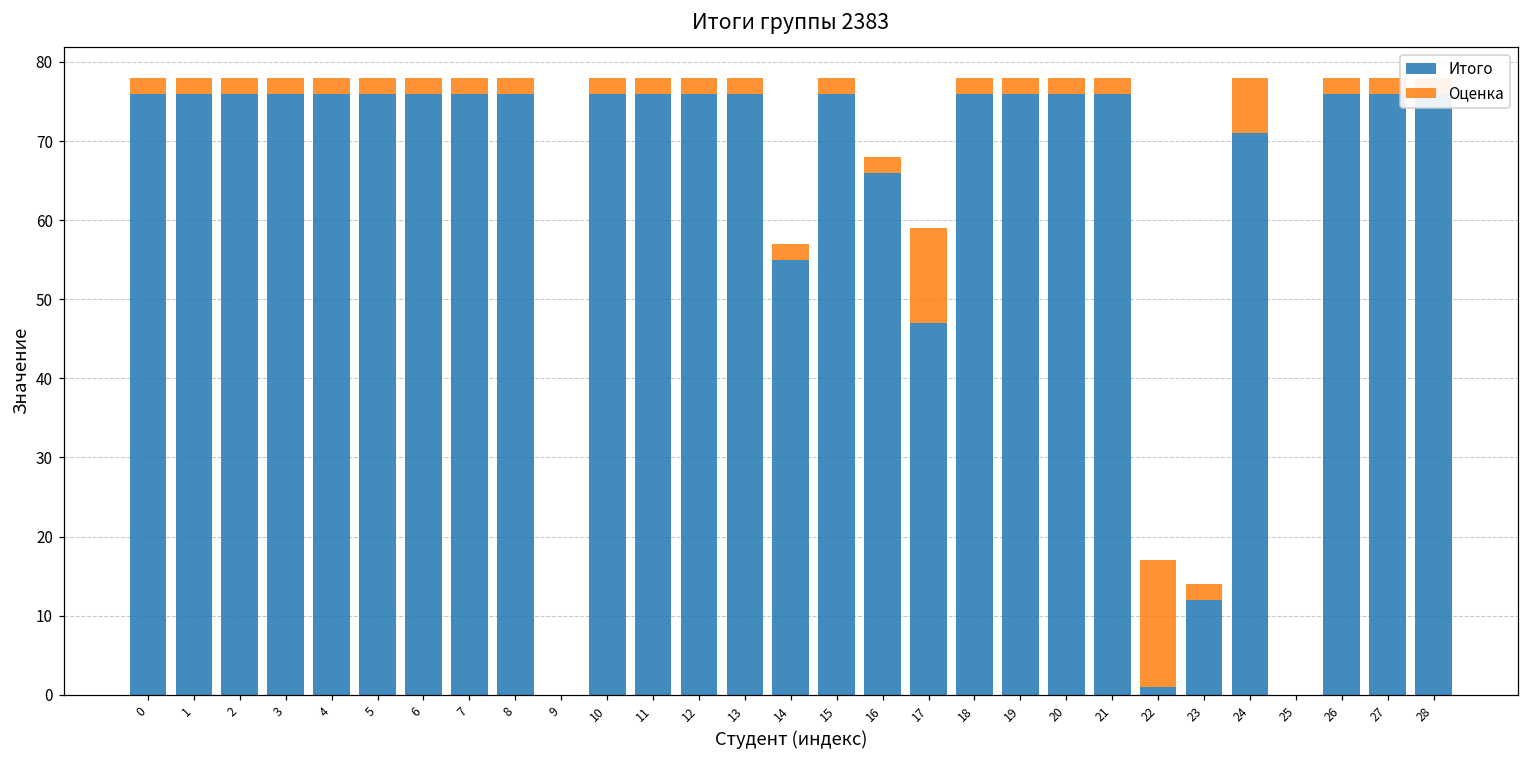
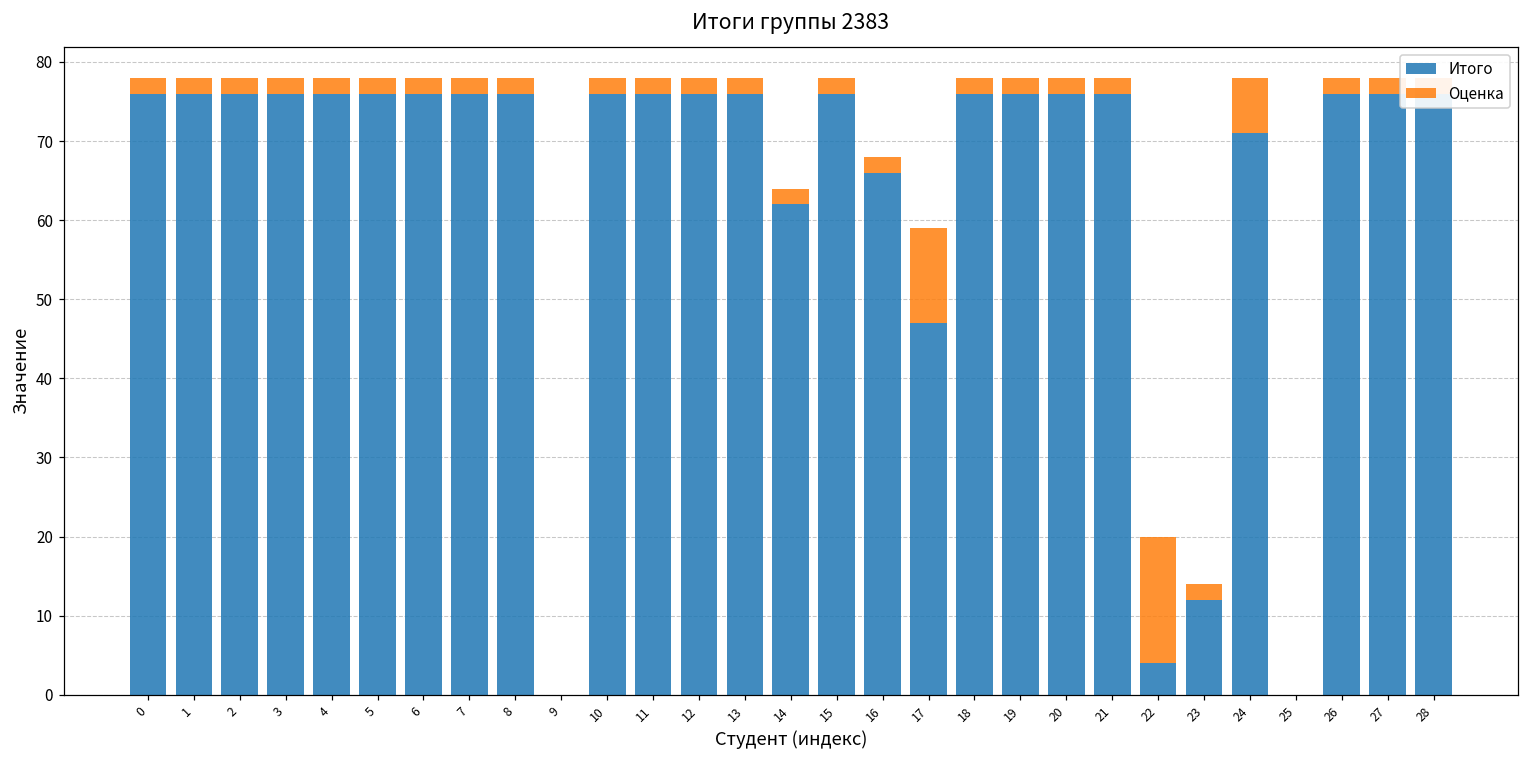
Итого, 14: 55 -> 62
Итого, 22: 1 -> 4
